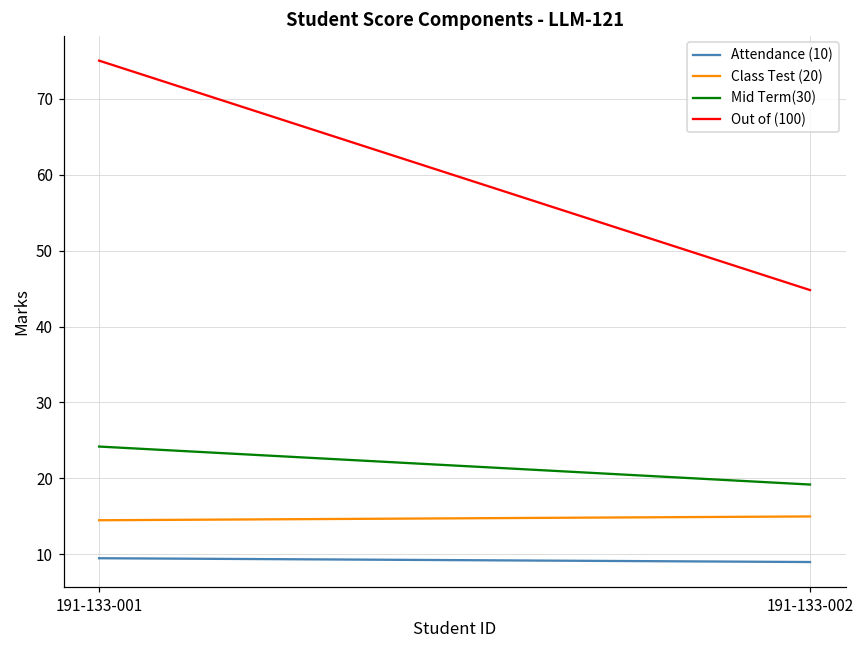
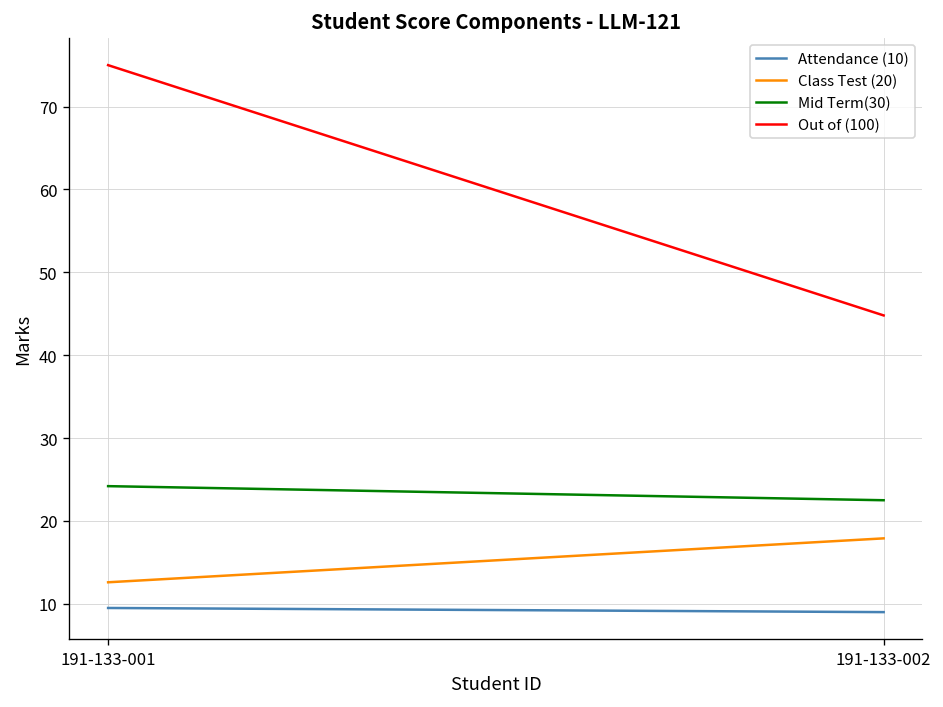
Class Test (20), 191-133-001: 15 -> 13
Class Test (20), 191-133-002: 15 -> 18
Mid Term(30), 191-133-002: 19 -> 23
